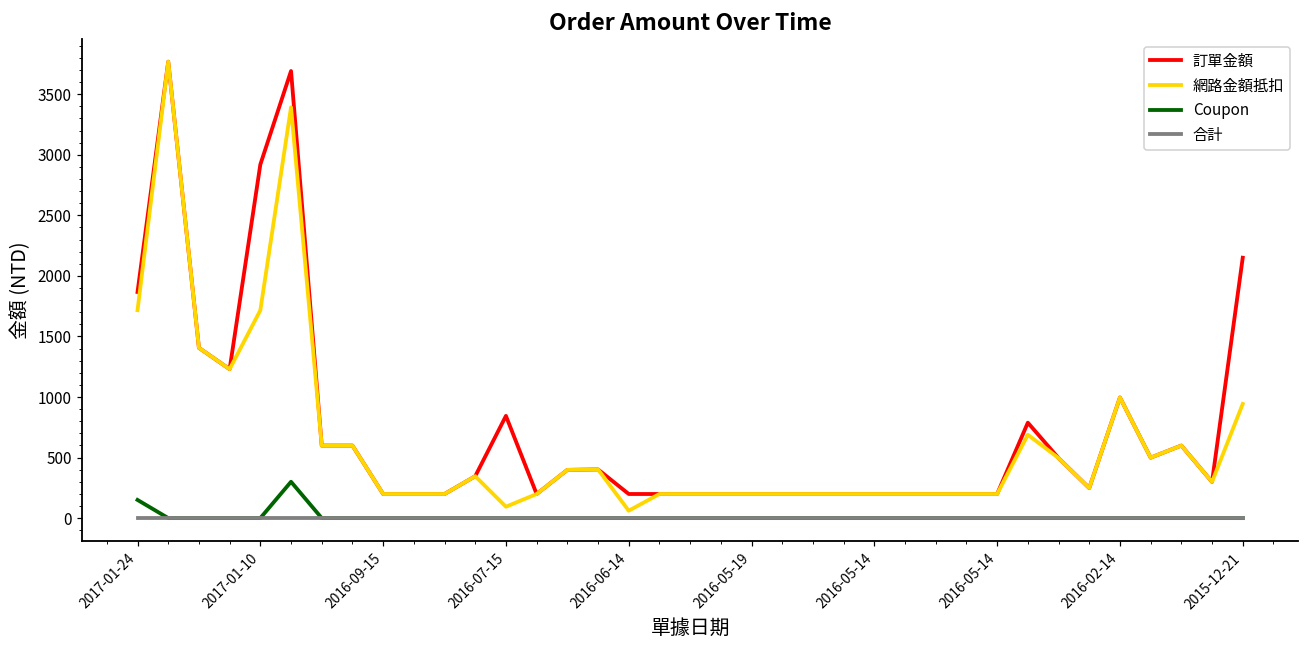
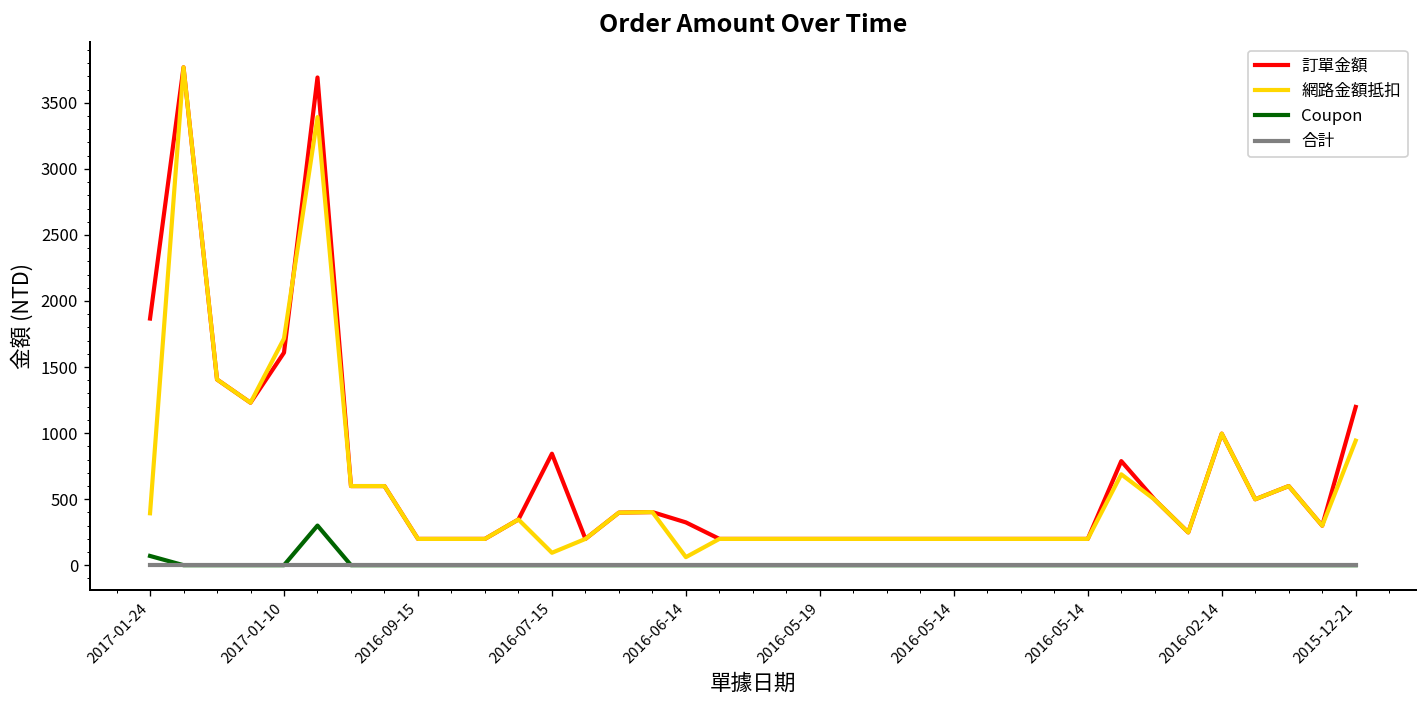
網路金額抵扣, 2017-01-24: 1720 -> 390
Coupon, 2017-01-24: 150 -> 70
訂單金額, 2017-01-10: 2920 -> 1610
訂單金額, 2016-06-14: 200 -> 320
訂單金額, 2015-12-21: 2150 -> 1200
